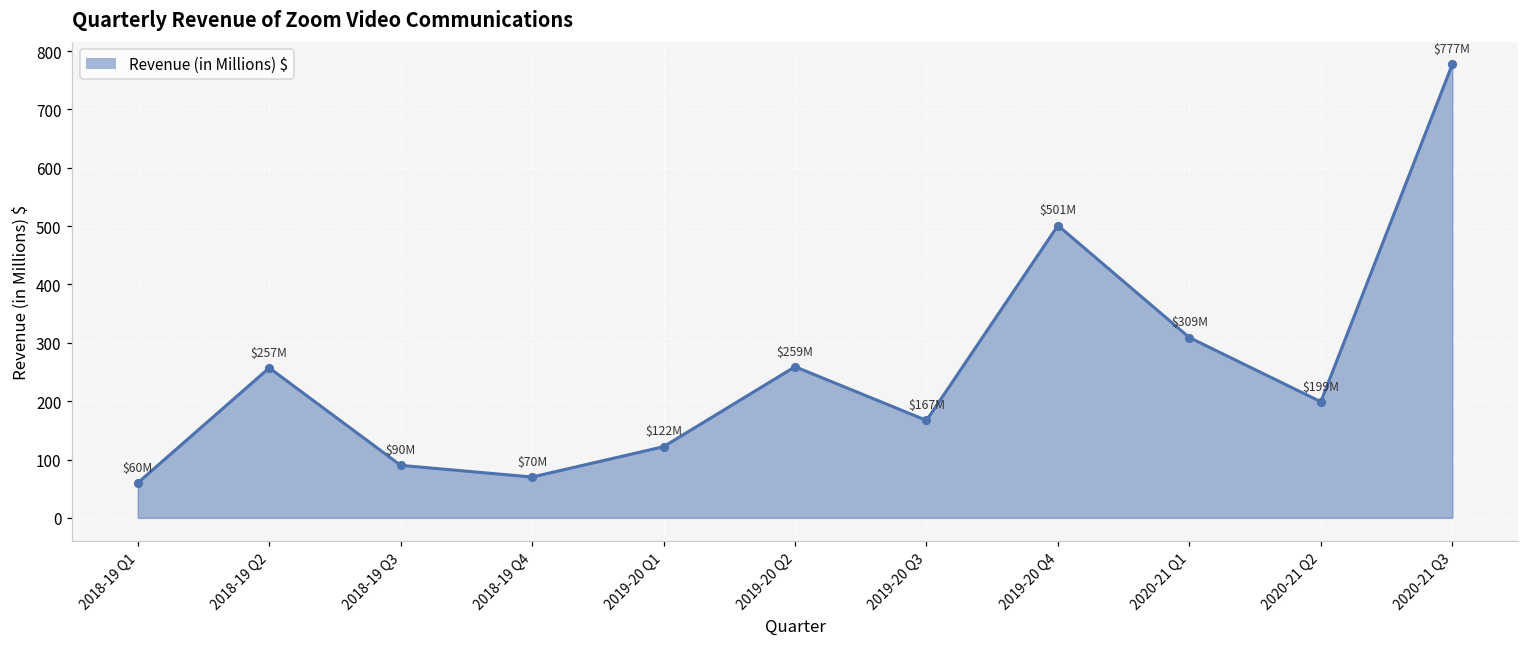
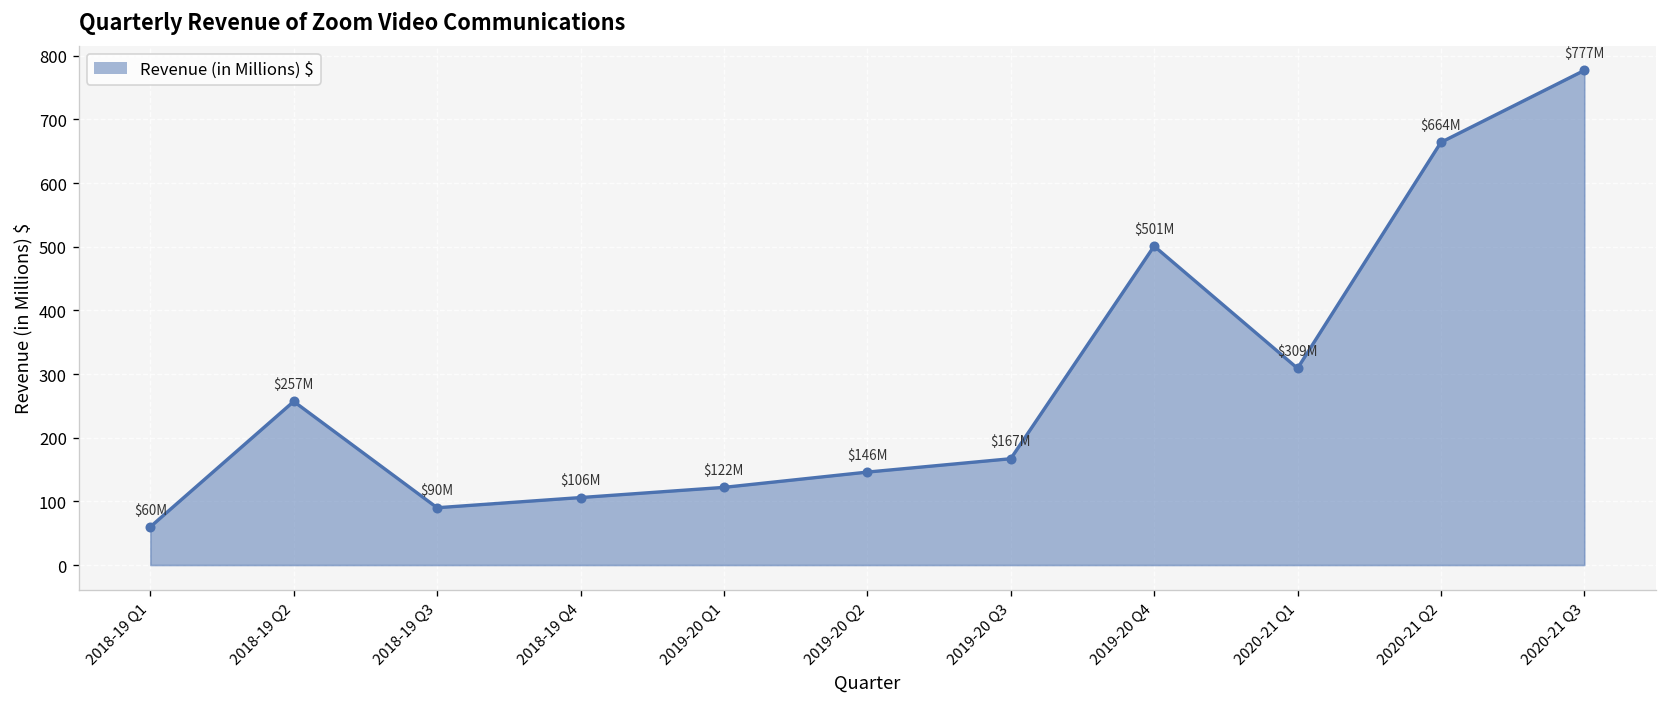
2018-19 Q4: $70M -> $106M
2019-20 Q2: $259M -> $146M
2020-21 Q2: $199M -> $664M
